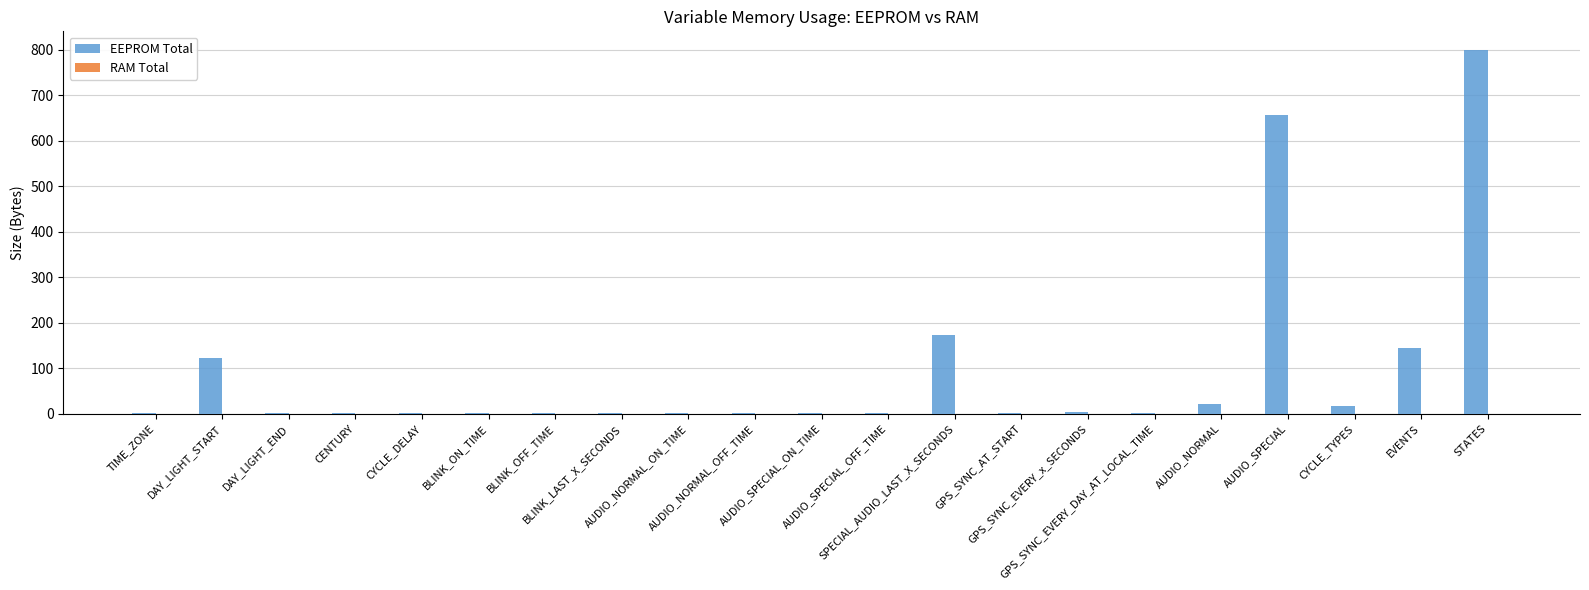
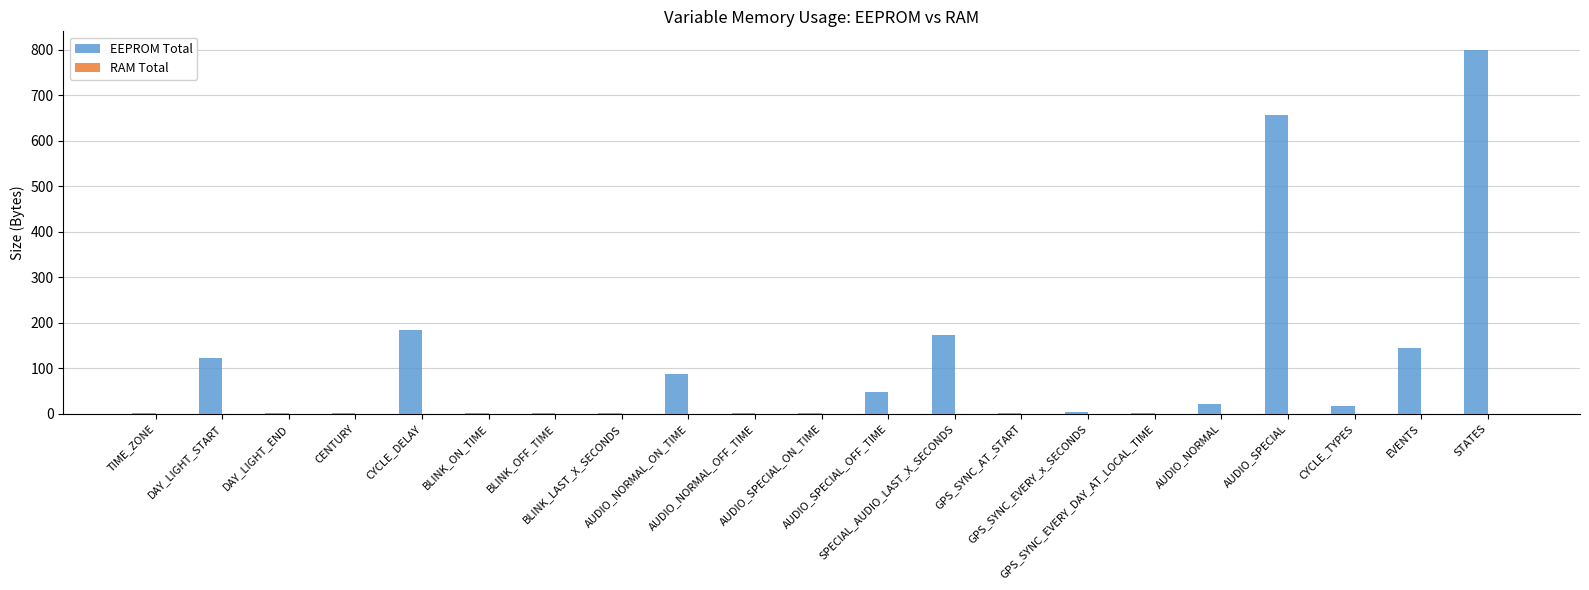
EEPROM Total, CYCLE_DELAY: 0 -> 180
EEPROM Total, AUDIO_NORMAL_ON_TIME: 0 -> 90
EEPROM Total, AUDIO_SPECIAL_OFF_TIME: 0 -> 50
